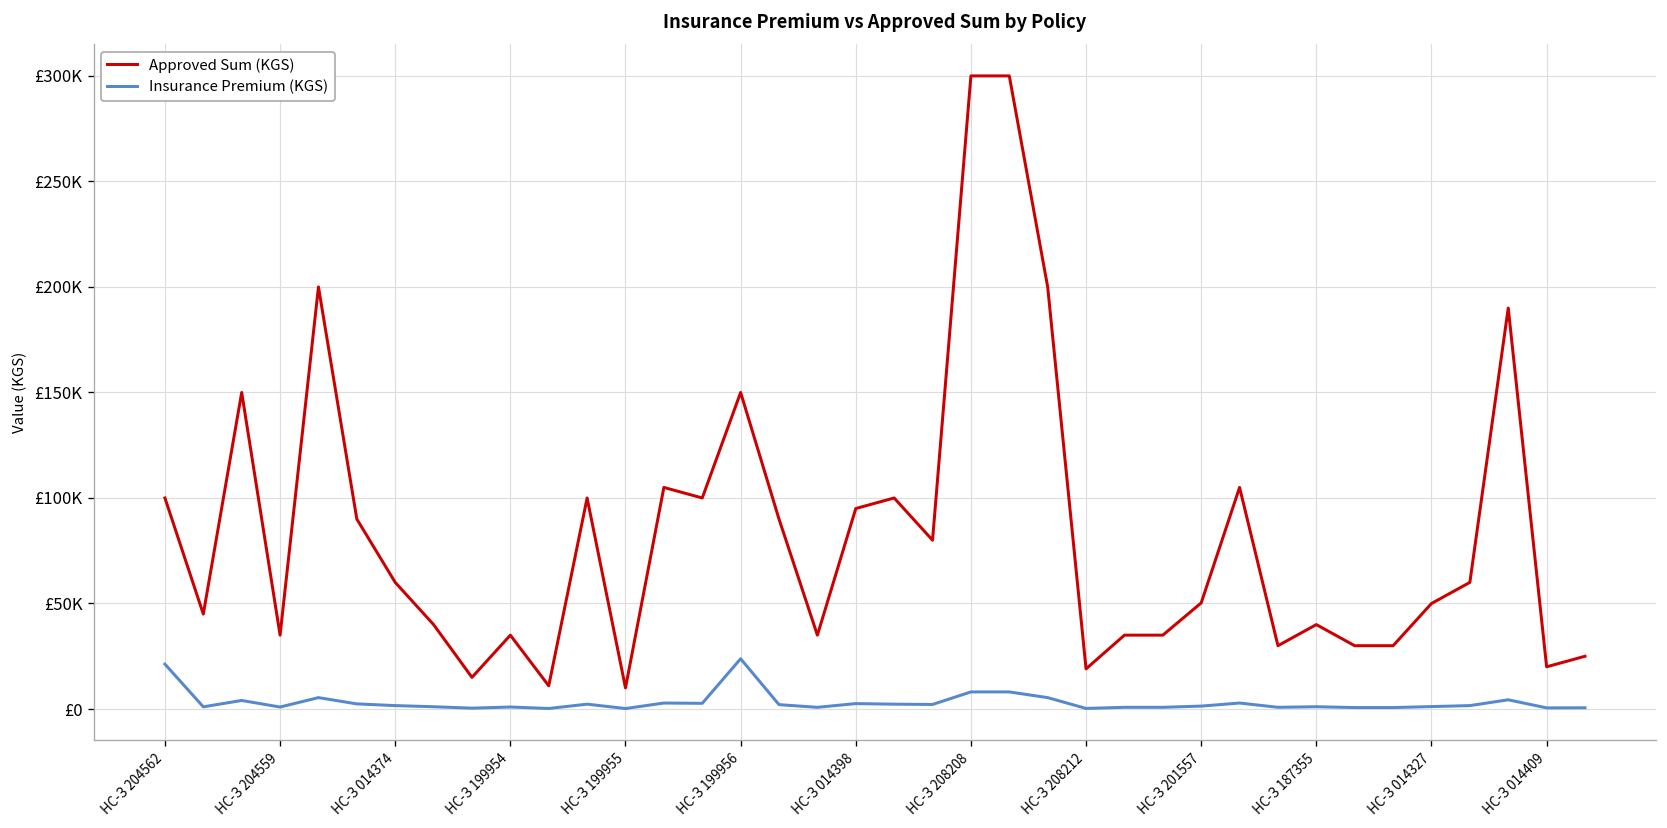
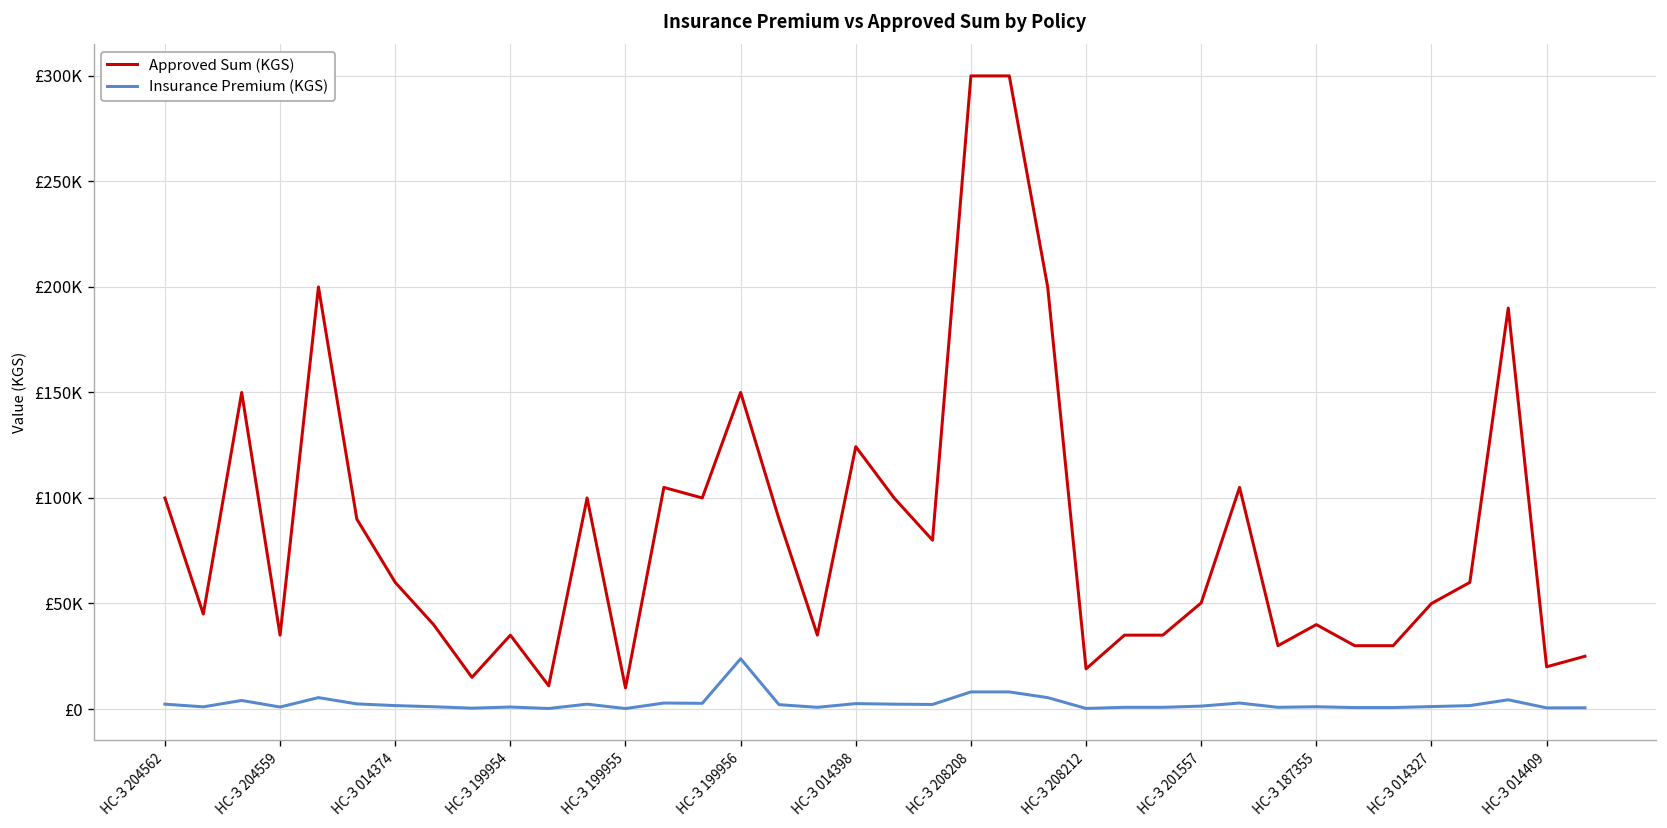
Insurance Premium (KGS), НС-З 204562: £21000 -> £2000
Approved Sum (KGS), НС-З 014398: £95000 -> £124000
